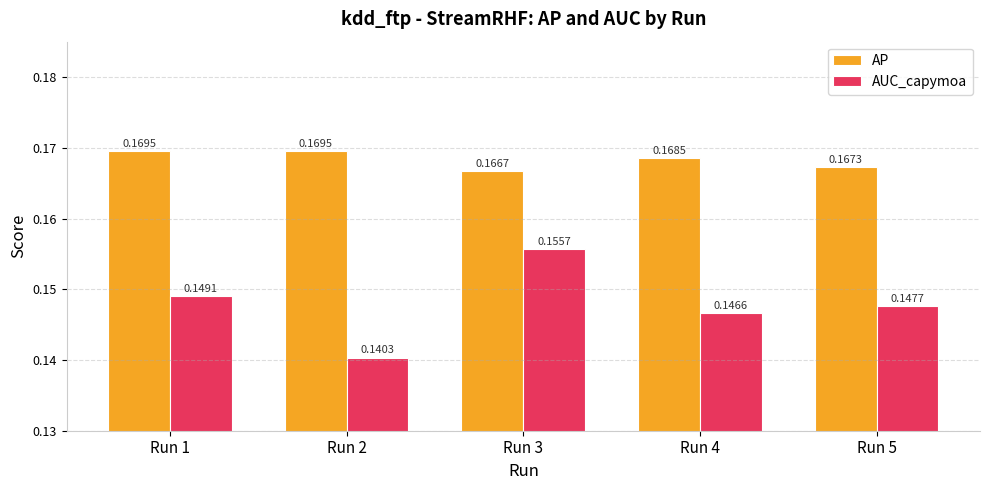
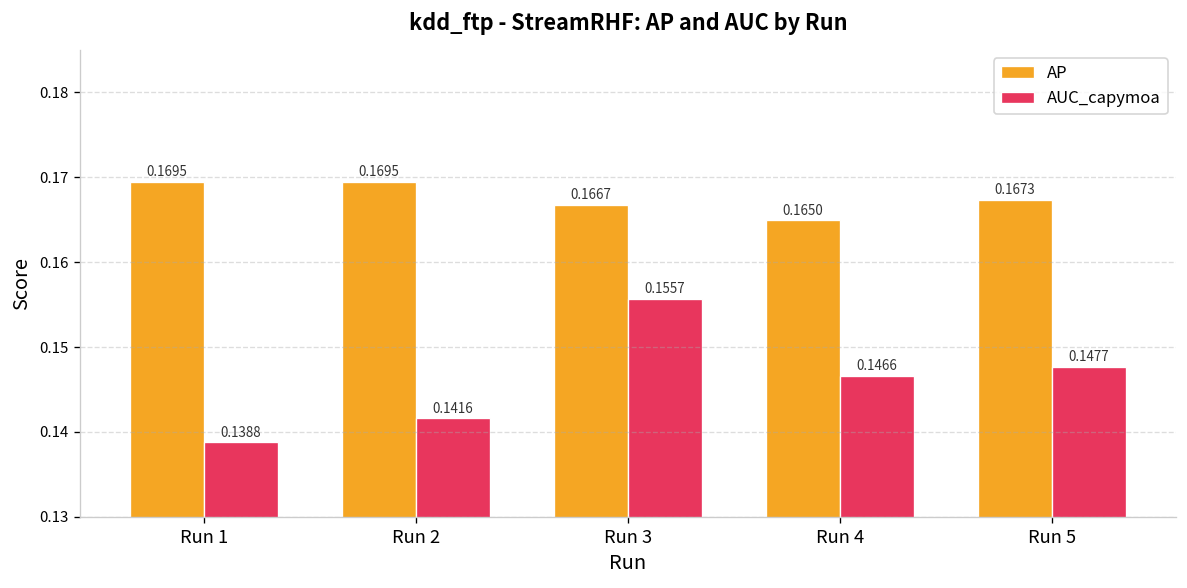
AUC_capymoa, Run 1: 0.1491 -> 0.1388
AUC_capymoa, Run 2: 0.1403 -> 0.1416
AP, Run 4: 0.1685 -> 0.1650
